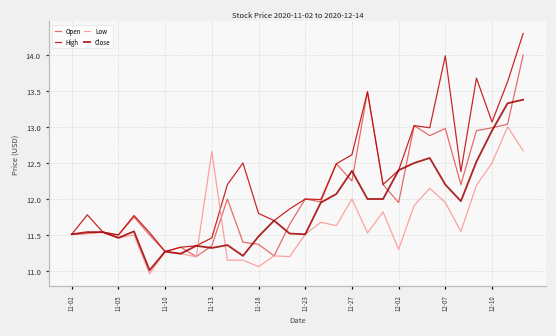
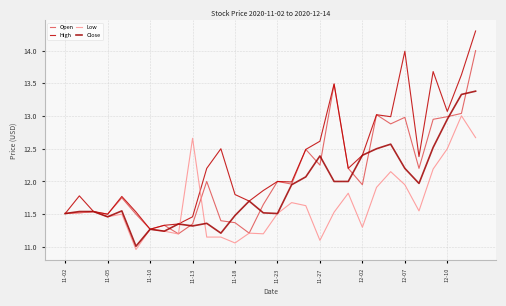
Low, 11-27: 12.0 -> 11.1
